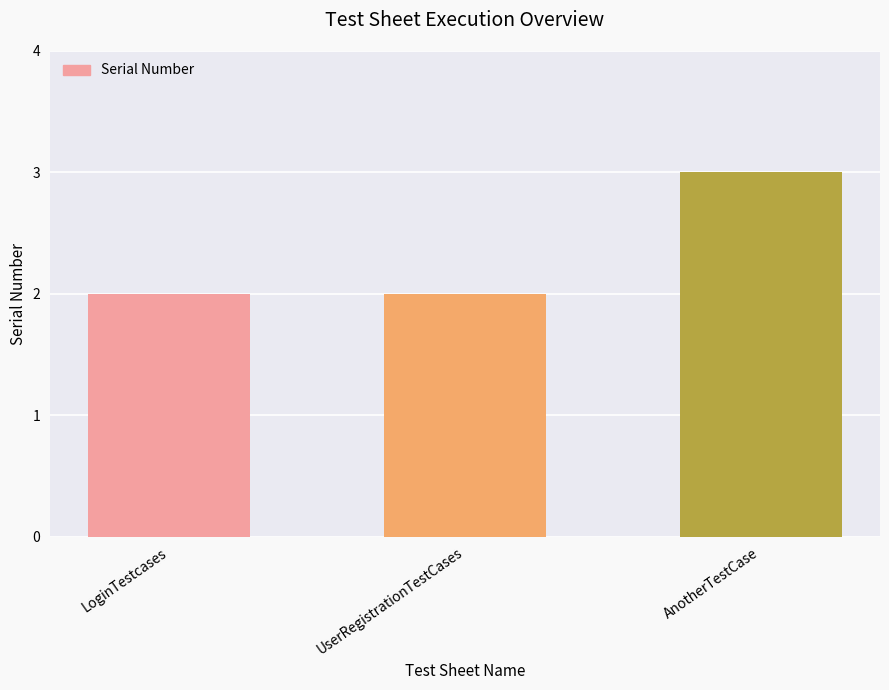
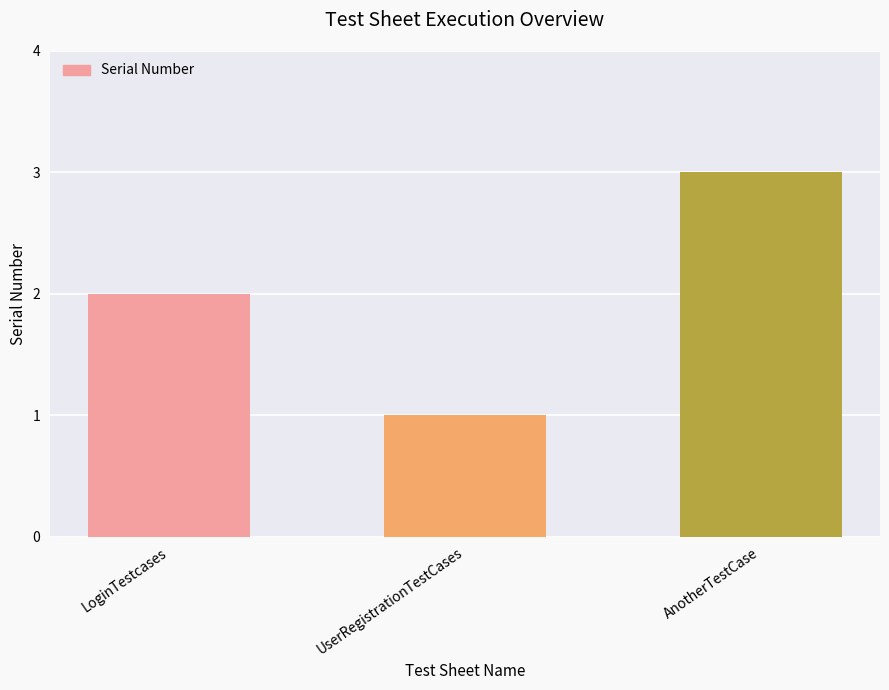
UserRegistrationTestCases: 2 -> 1
